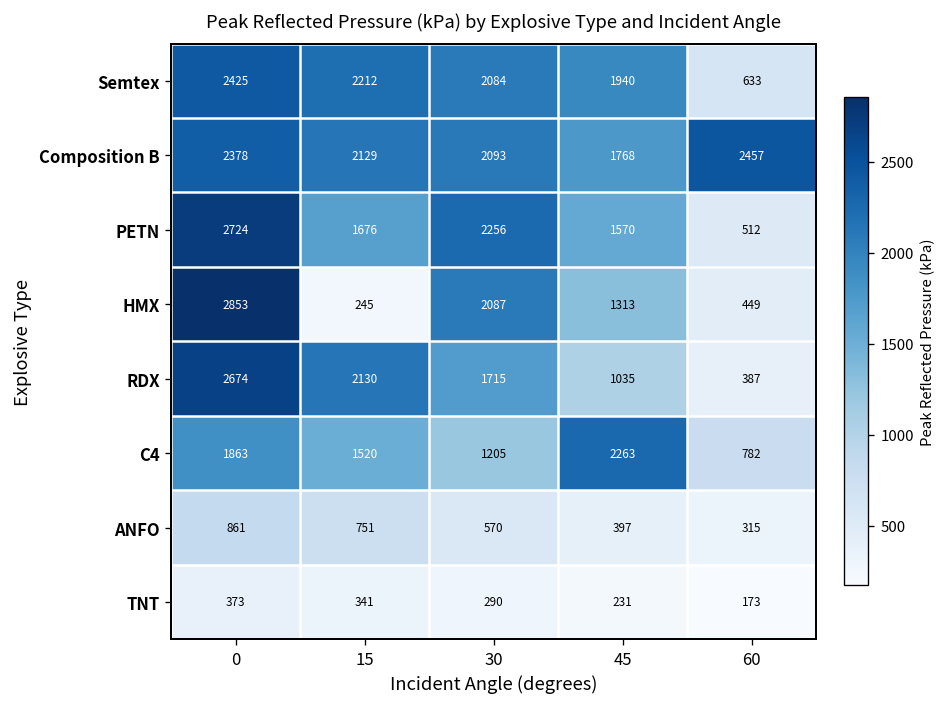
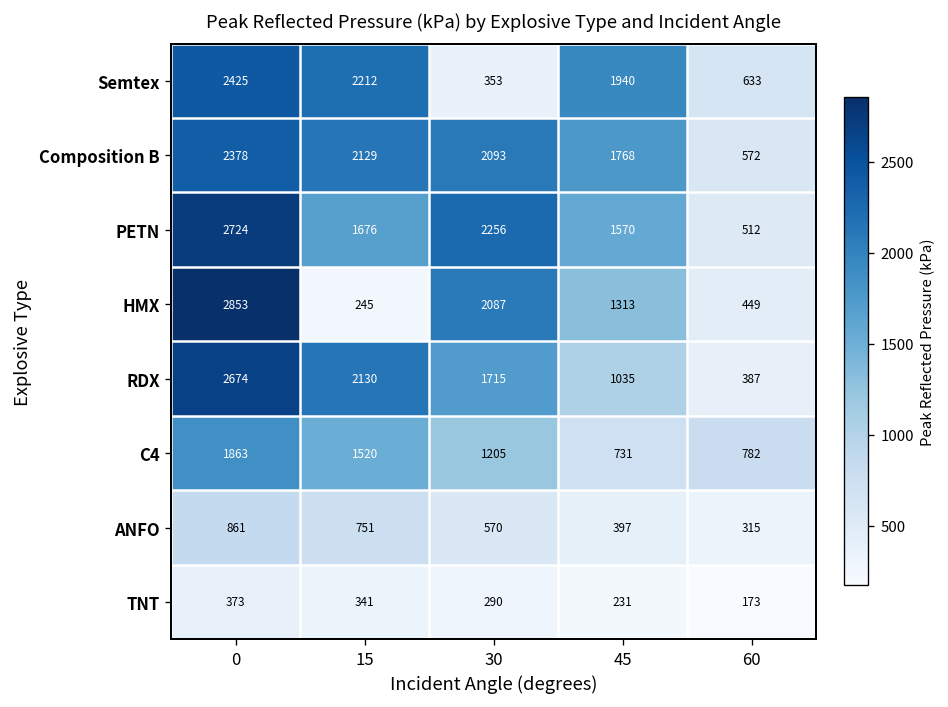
Semtex, 30: 2084 -> 353
Composition B, 60: 2457 -> 572
C4, 45: 2263 -> 731
